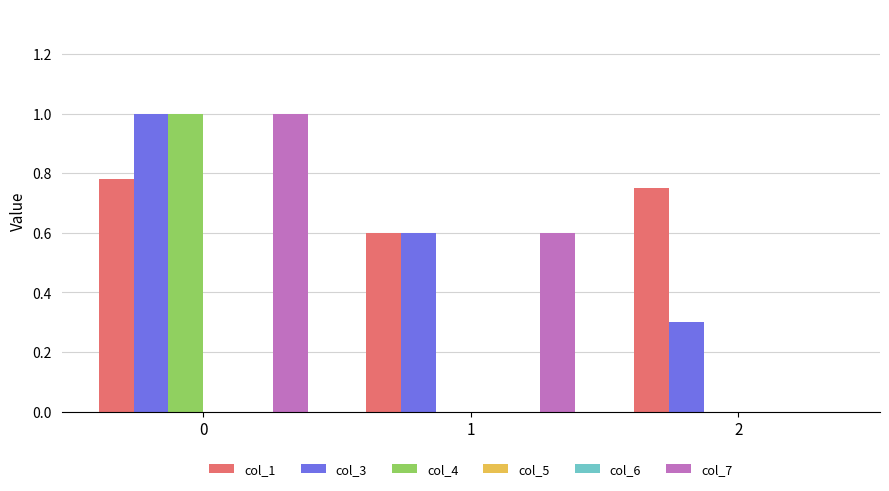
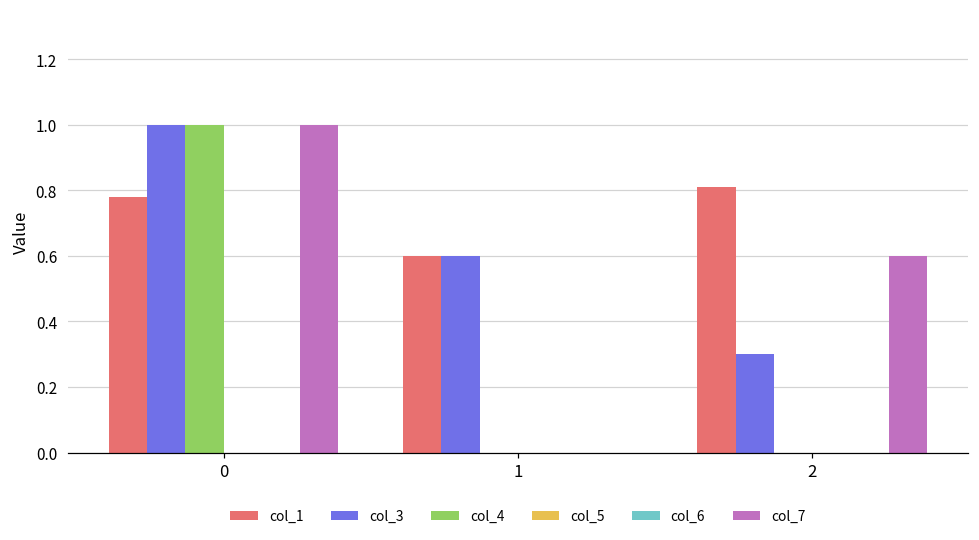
col_7, 1: 0.6 -> 0.0
col_1, 2: 0.75 -> 0.81
col_7, 2: 0.0 -> 0.6
